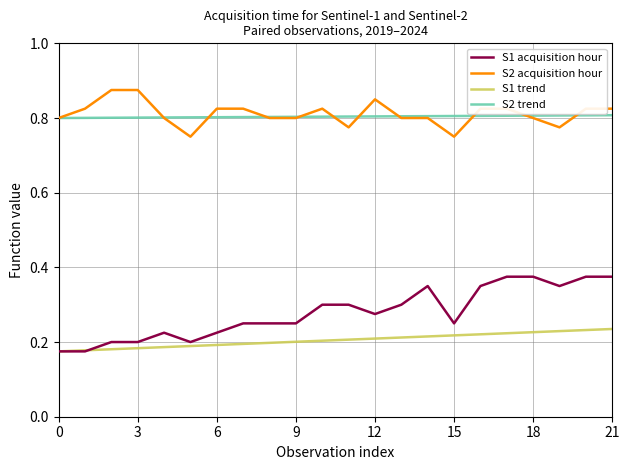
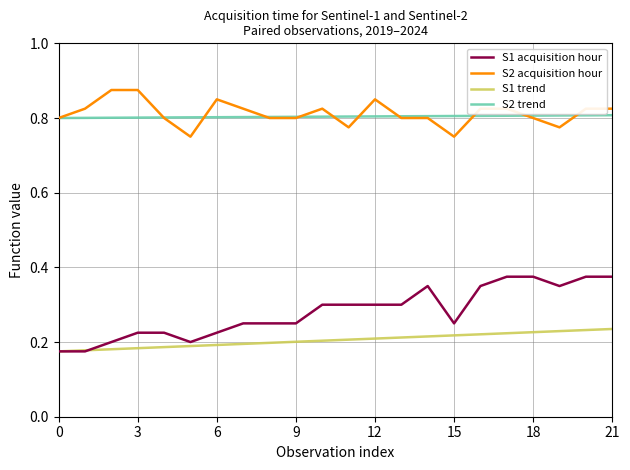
S1 acquisition hour, 3: 0.20 -> 0.22
S2 acquisition hour, 6: 0.83 -> 0.85
S1 acquisition hour, 12: 0.27 -> 0.30
